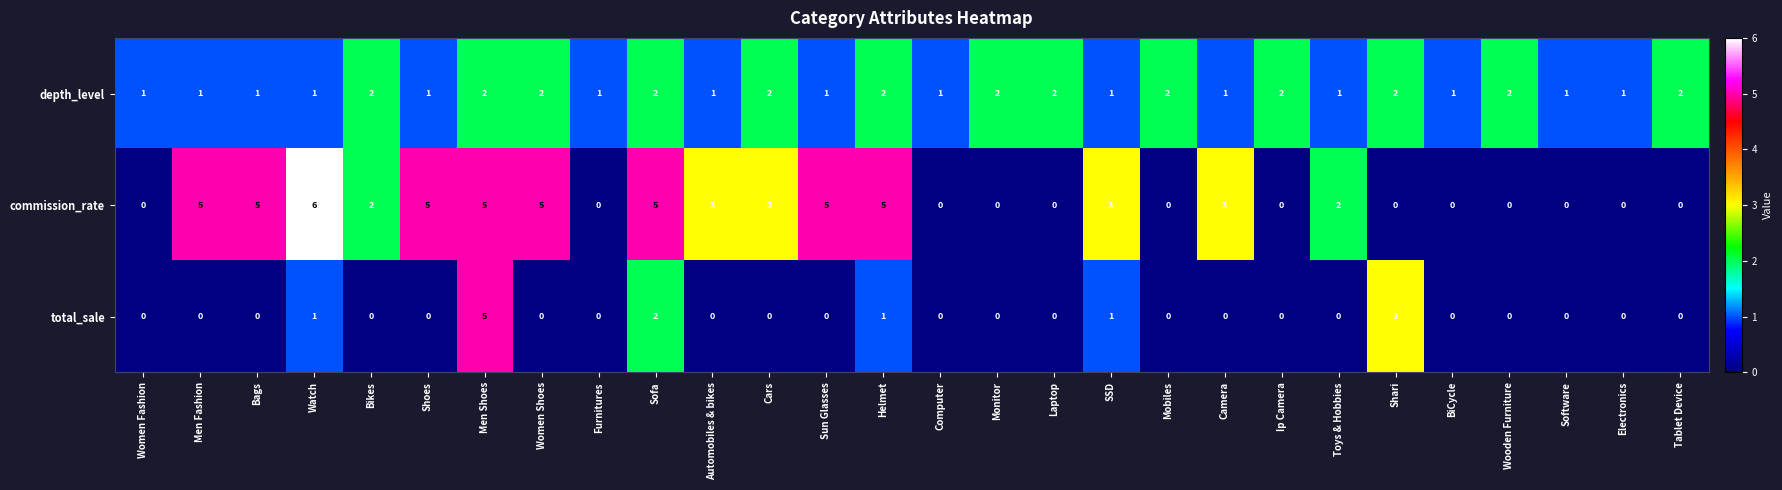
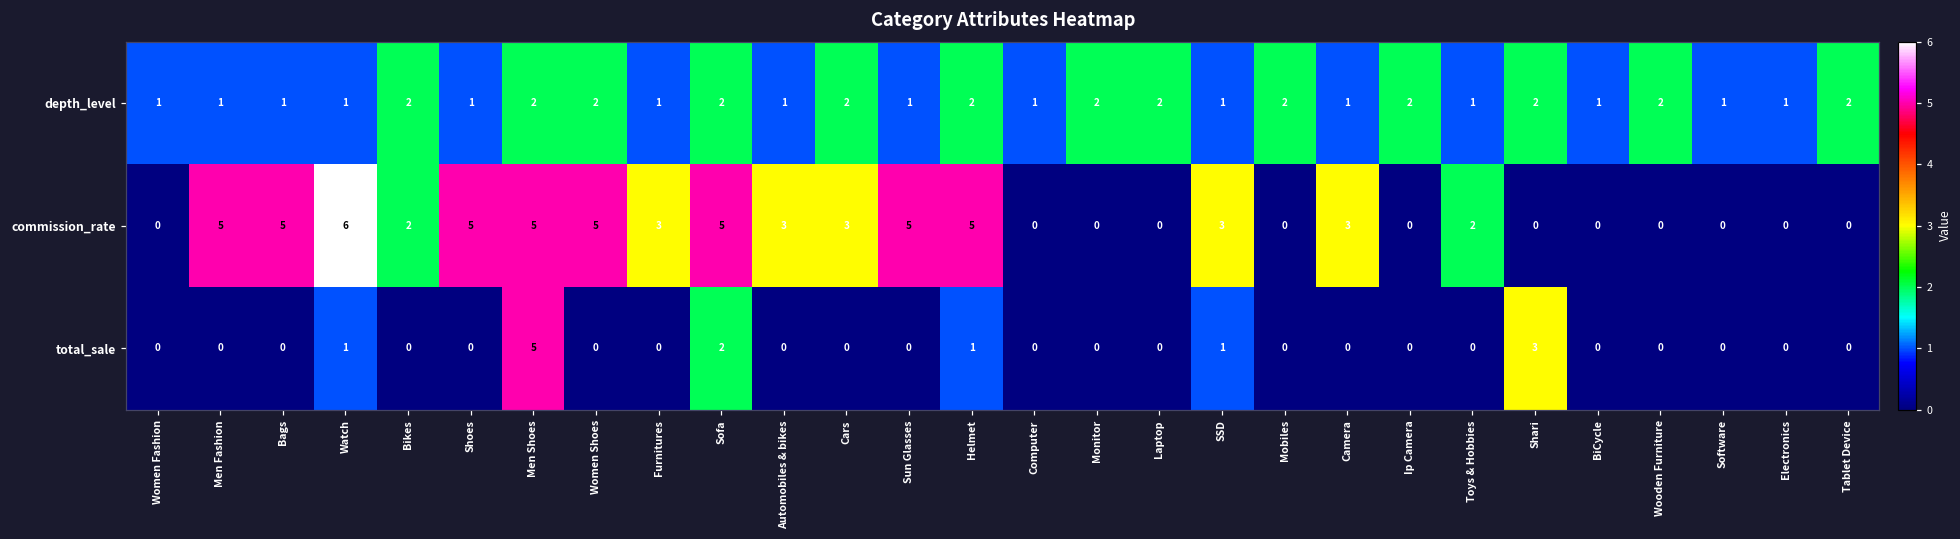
commission_rate, Furnitures: 0 -> 3
